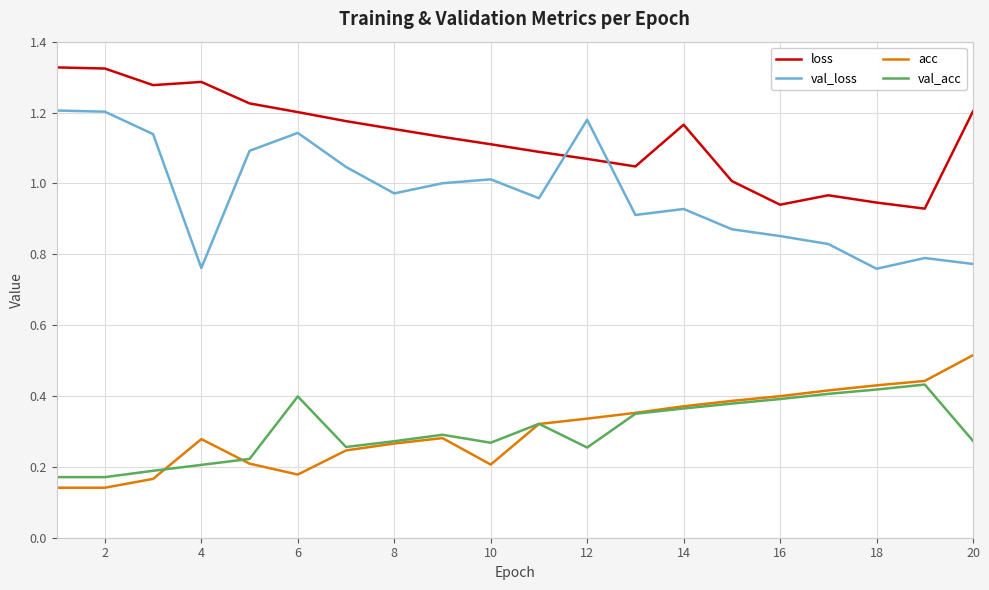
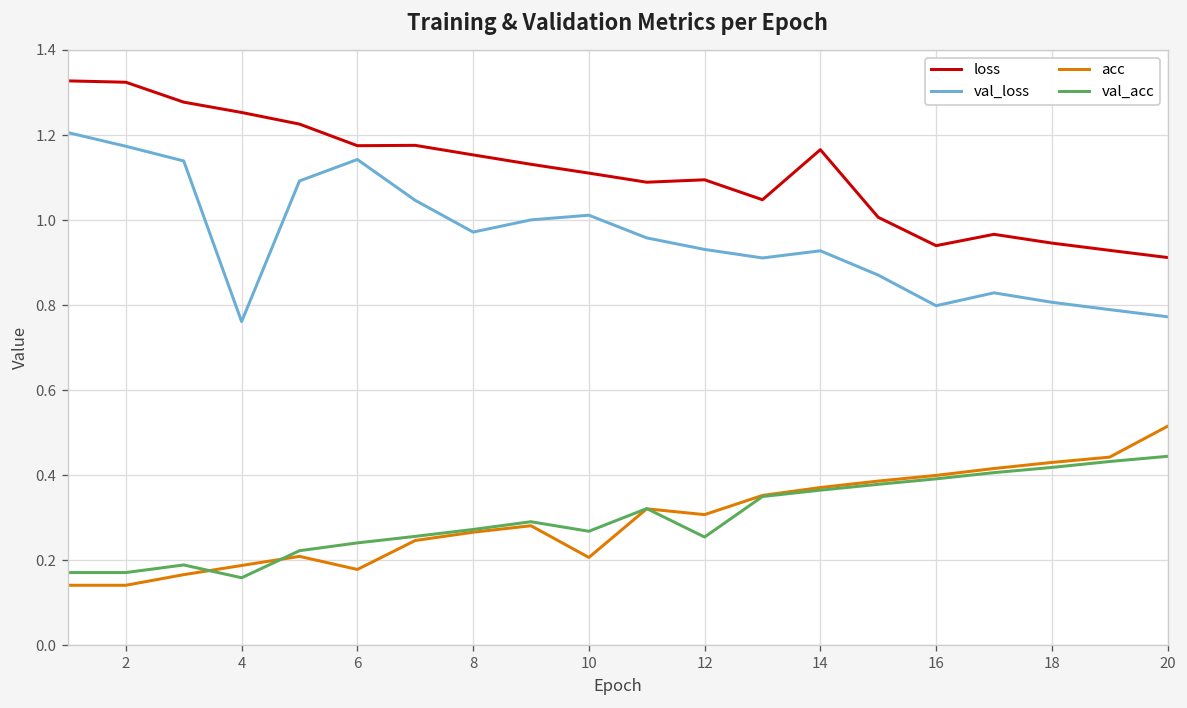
val_loss, 2: 1.20 -> 1.17
loss, 4: 1.29 -> 1.25
acc, 4: 0.28 -> 0.19
val_acc, 4: 0.21 -> 0.16
loss, 6: 1.20 -> 1.17
val_acc, 6: 0.40 -> 0.24
loss, 12: 1.07 -> 1.09
val_loss, 12: 1.18 -> 0.93
acc, 12: 0.34 -> 0.31
val_loss, 16: 0.85 -> 0.80
val_loss, 18: 0.76 -> 0.81
loss, 20: 1.20 -> 0.91
val_acc, 20: 0.27 -> 0.44
